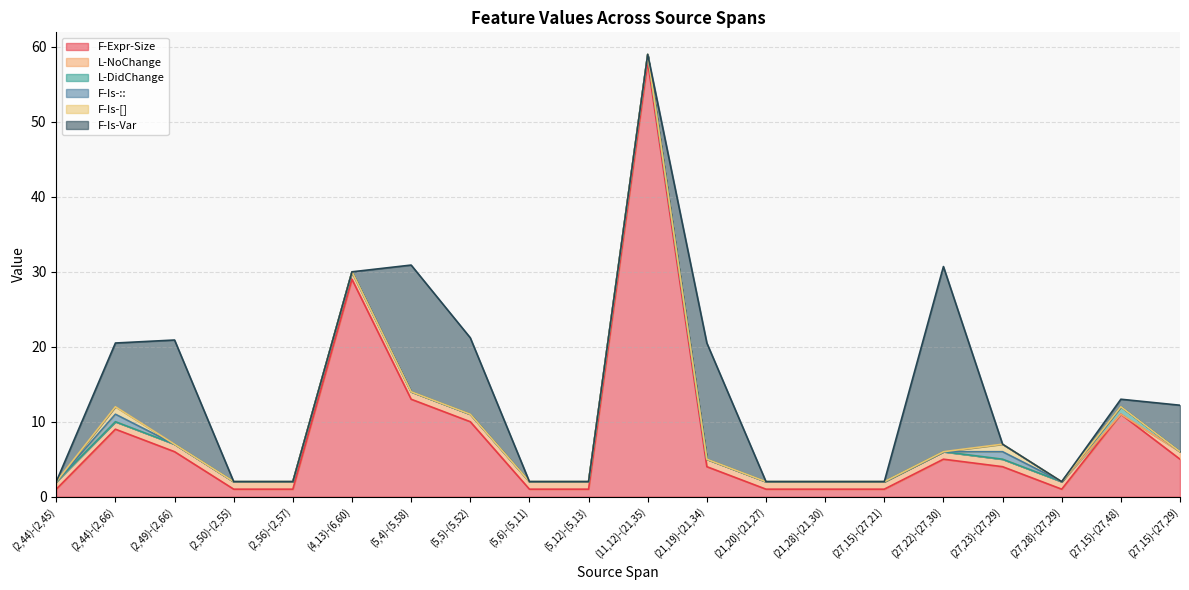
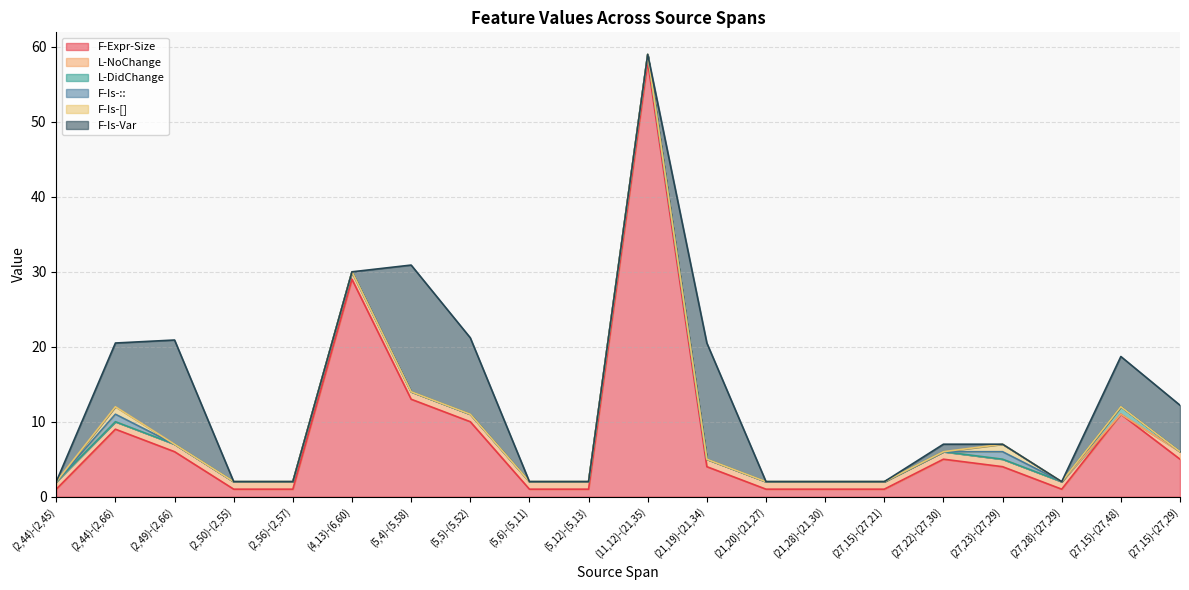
F-Is-Var, (27,22)-(27,30): 25 -> 1
F-Is-Var, (27,15)-(27,48): 1 -> 7
